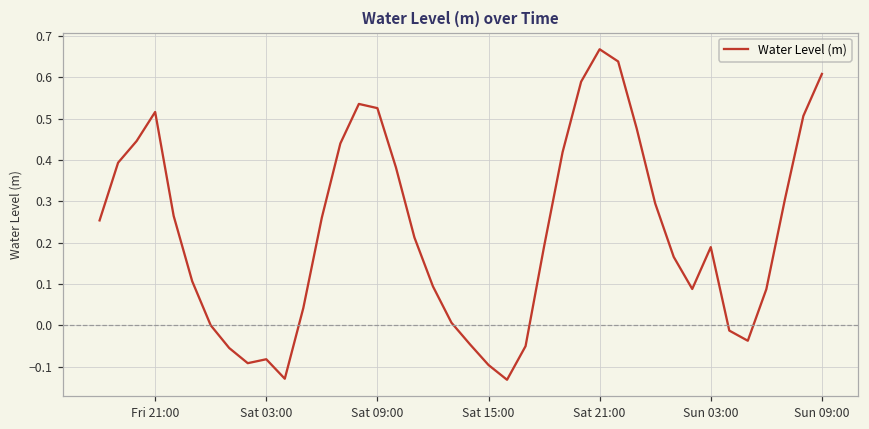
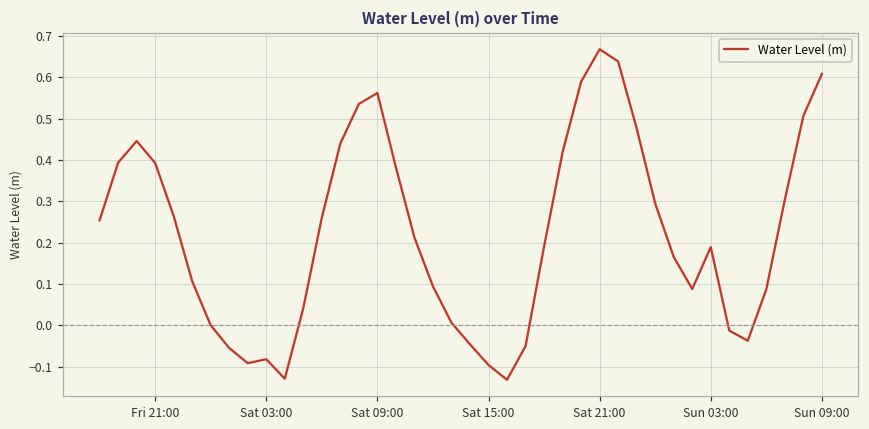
Fri 21:00: 0.52 -> 0.39
Sat 09:00: 0.53 -> 0.56
